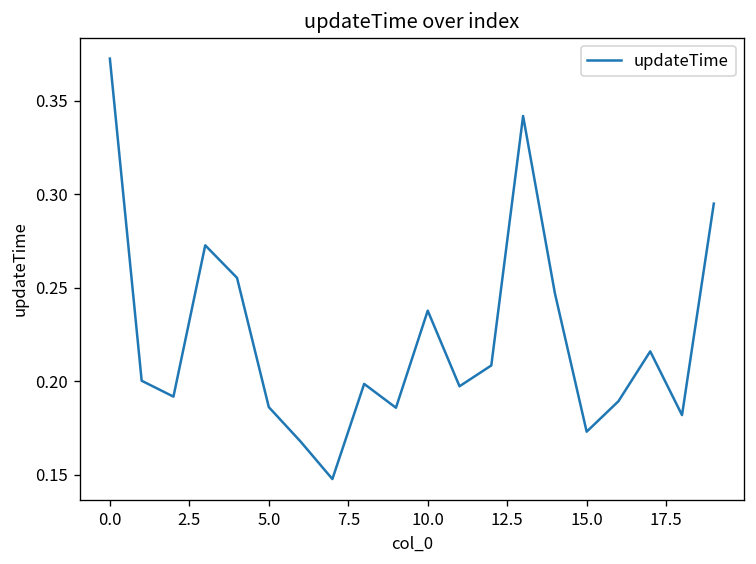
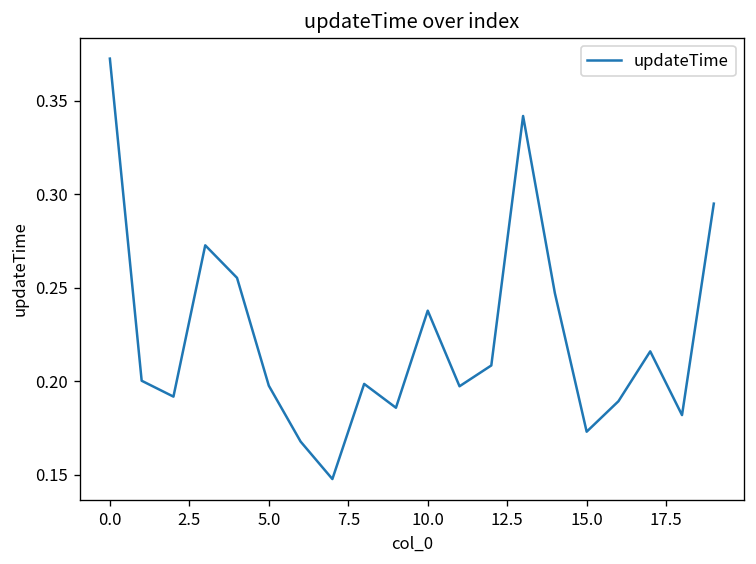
5.0: 0.186 -> 0.198
